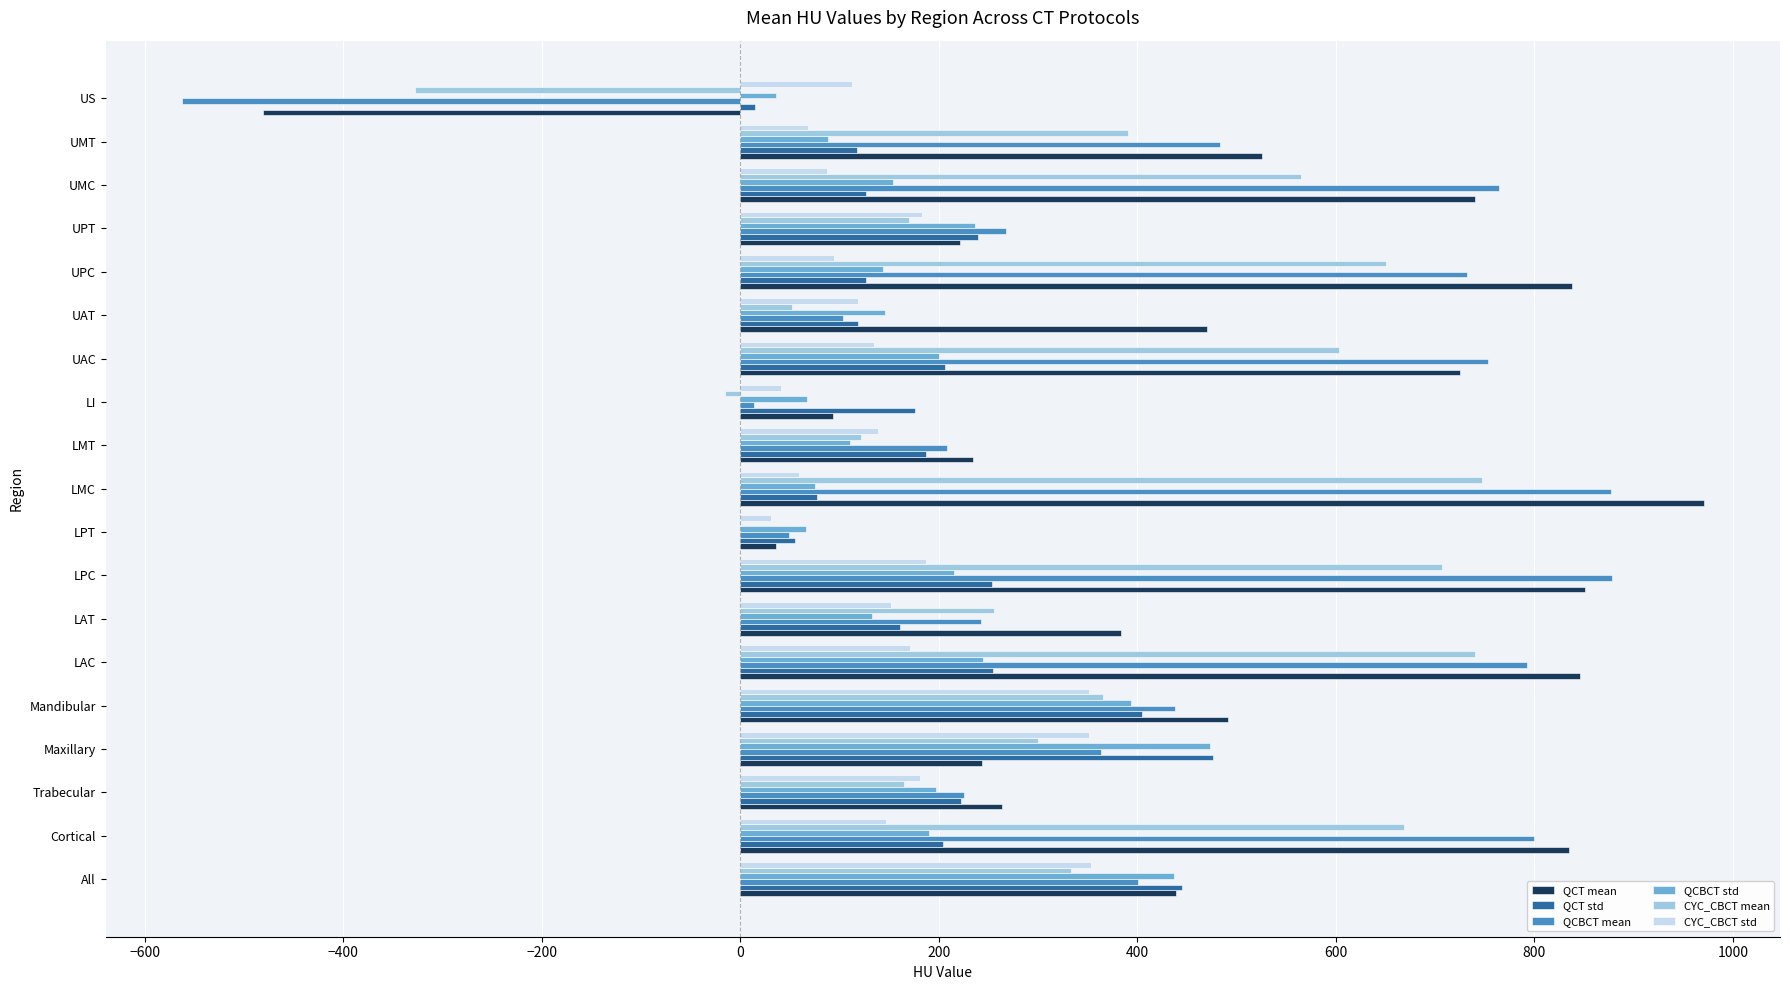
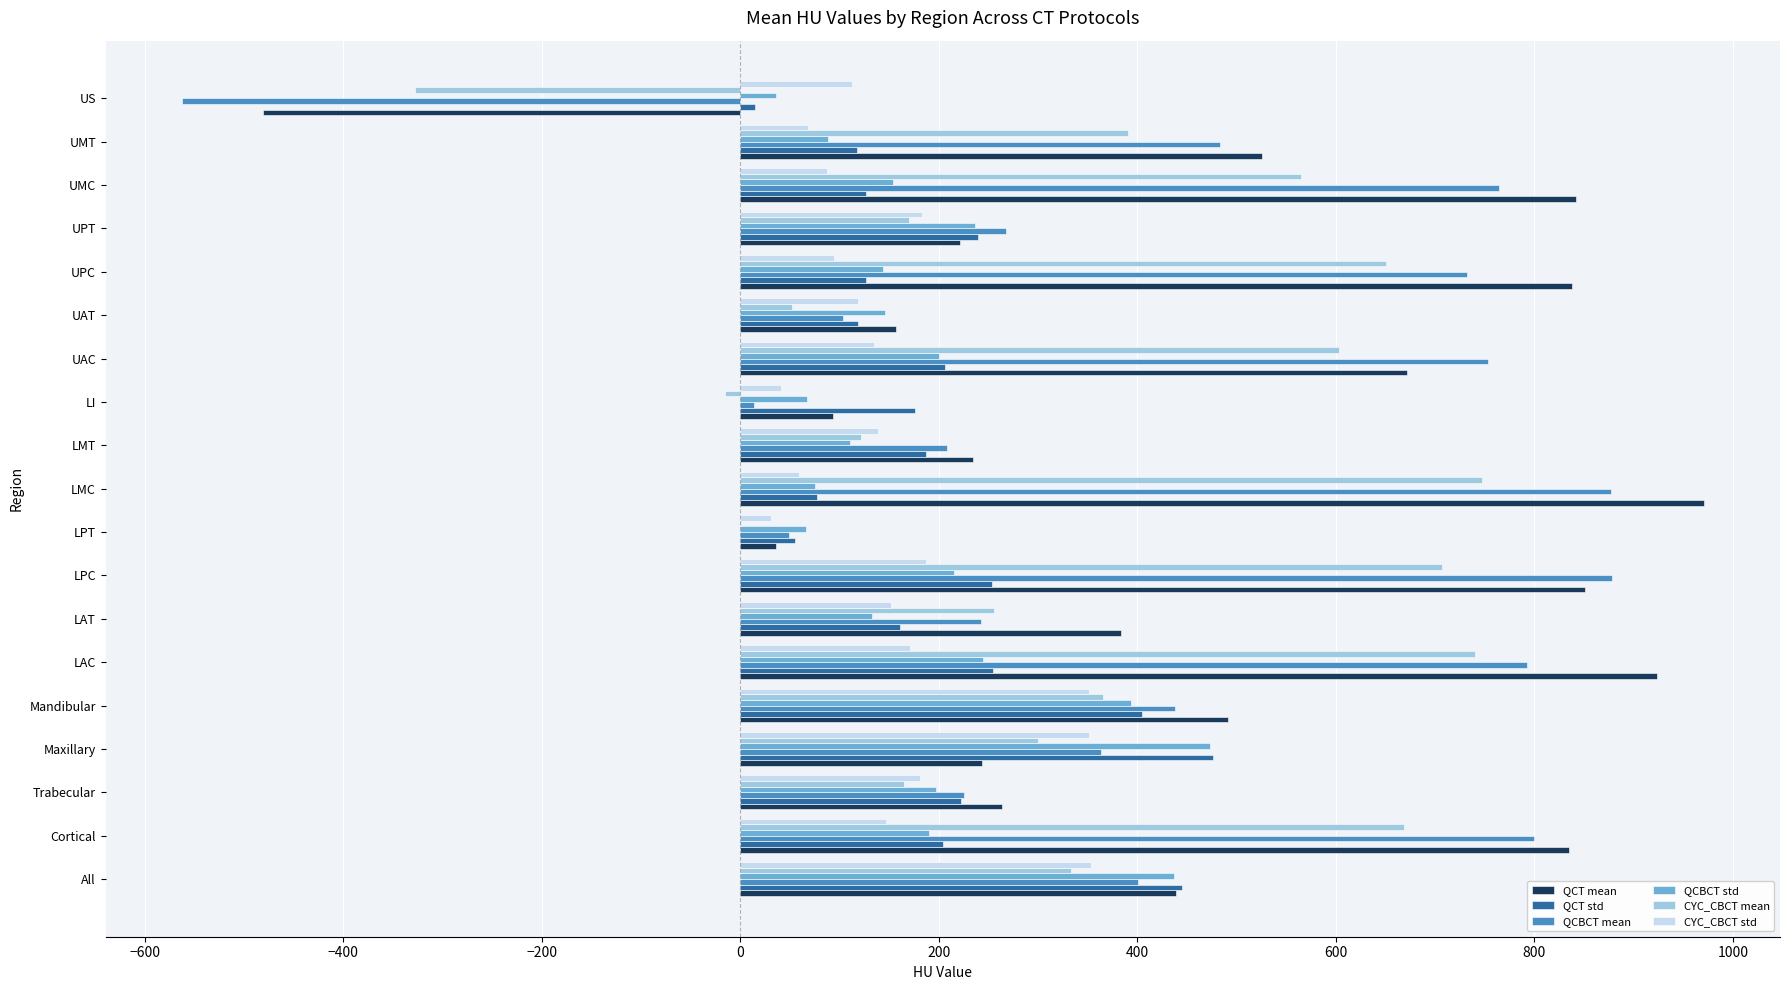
QCT mean, UMC: 740 -> 840
QCT mean, UAT: 470 -> 160
QCT mean, UAC: 730 -> 670
QCT mean, LAC: 850 -> 920
